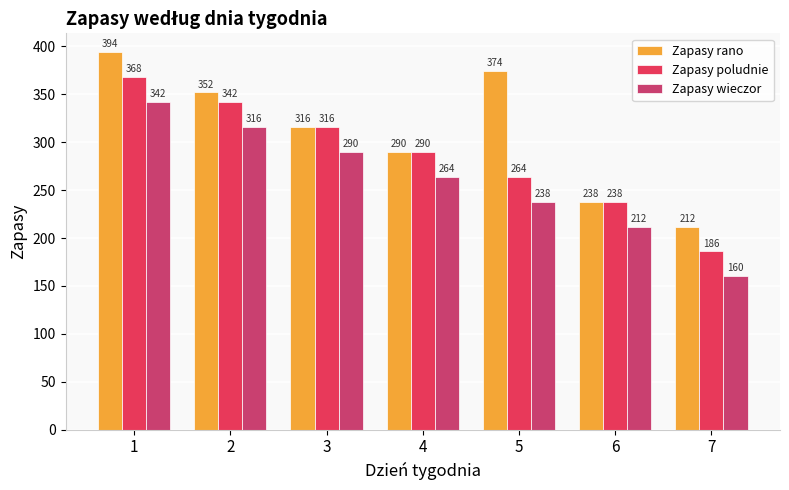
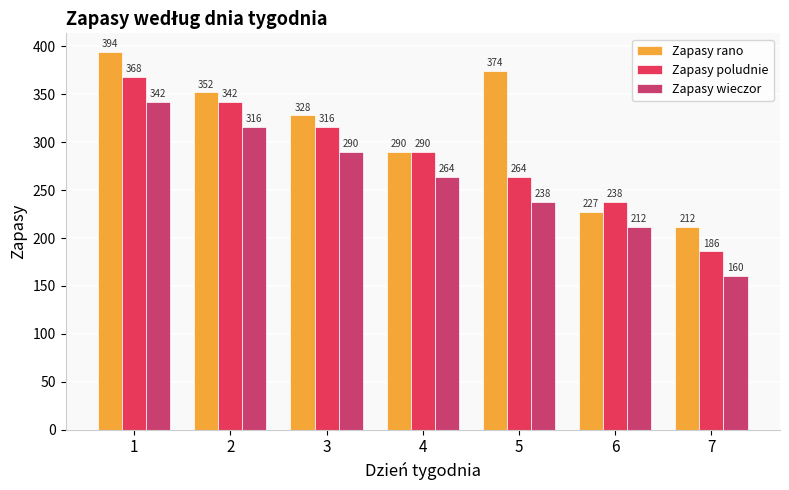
Zapasy rano, 3: 316 -> 328
Zapasy rano, 6: 238 -> 227
